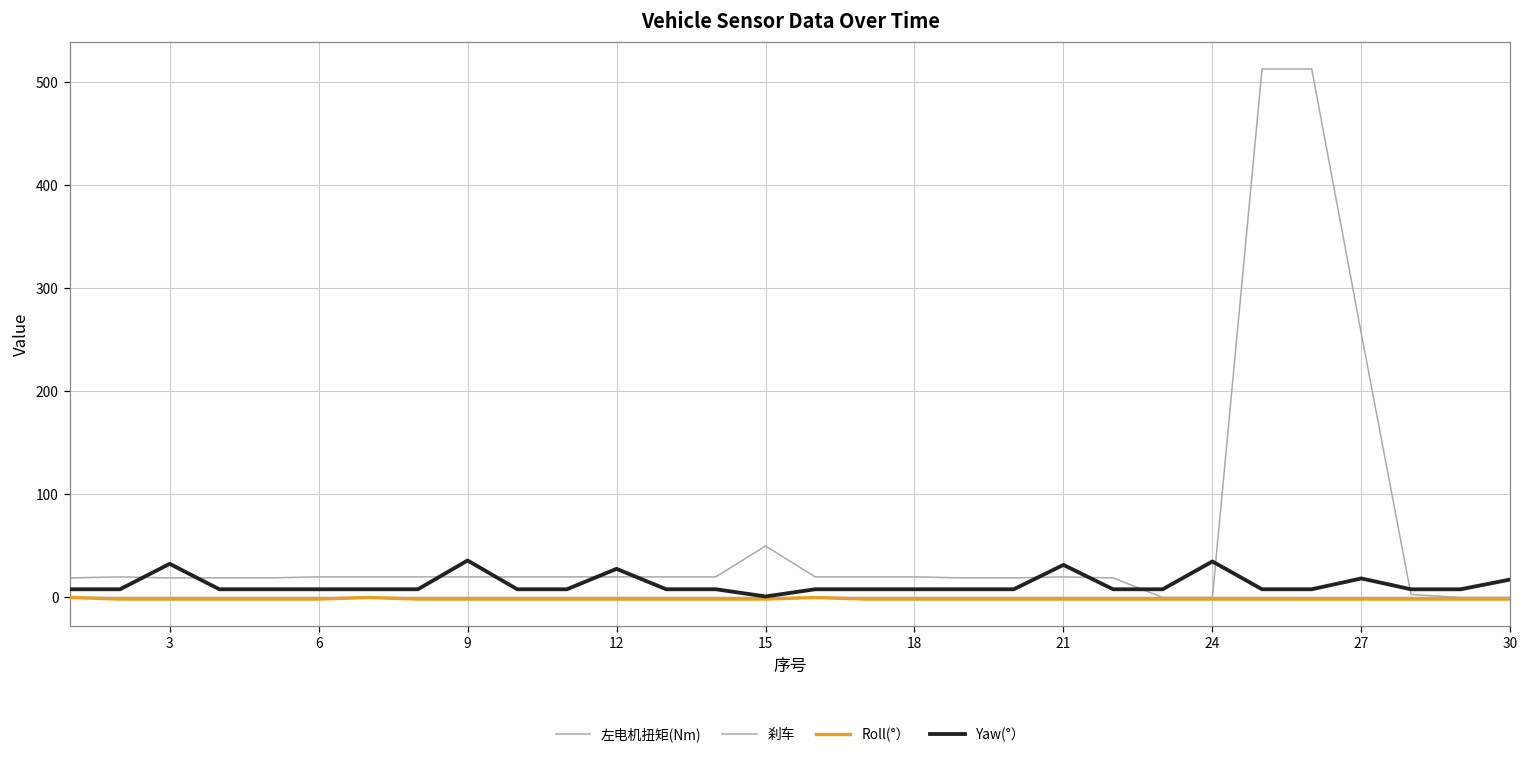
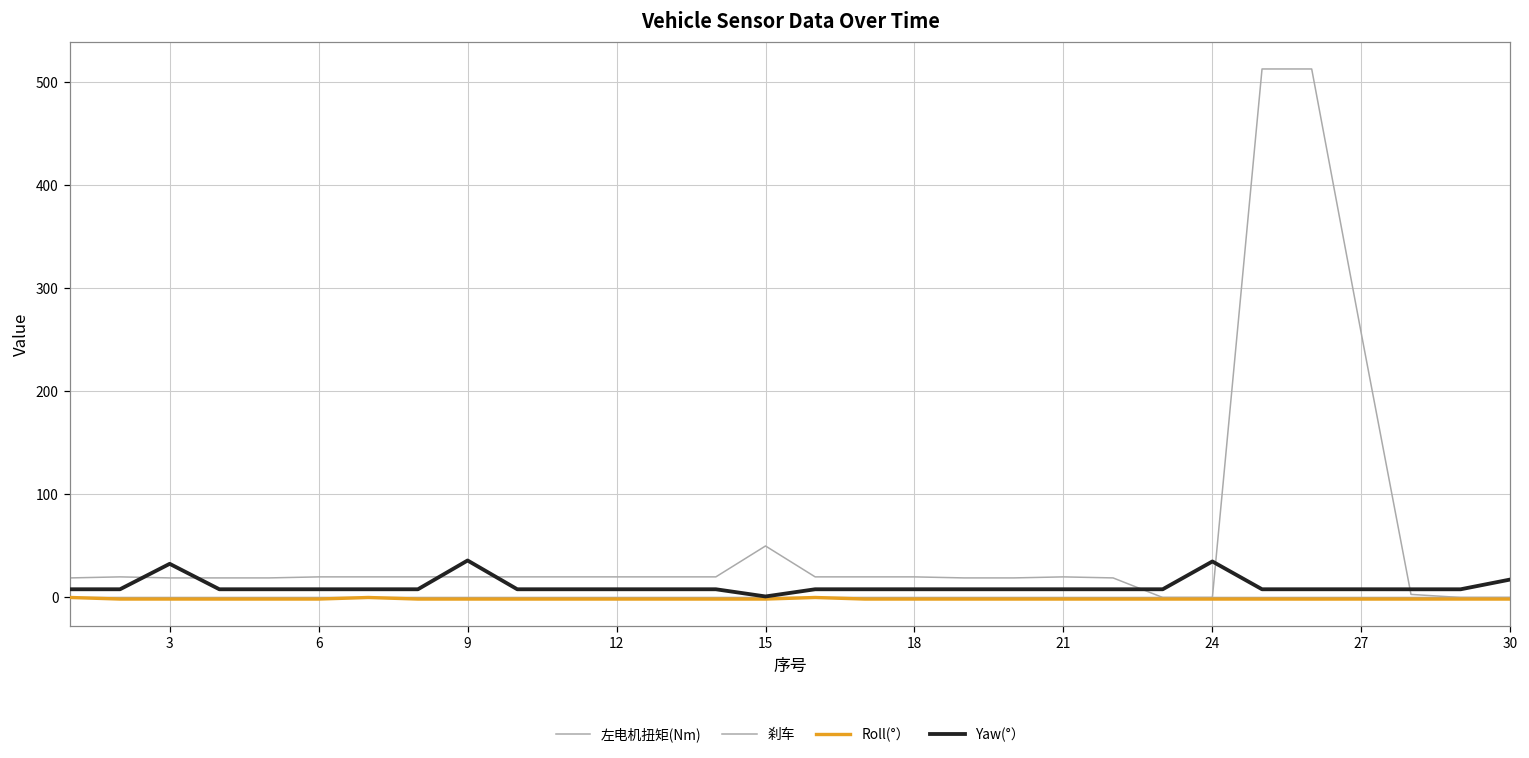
Yaw(°）, 12: 30 -> 10
Yaw(°）, 21: 30 -> 10
Yaw(°）, 27: 20 -> 10
